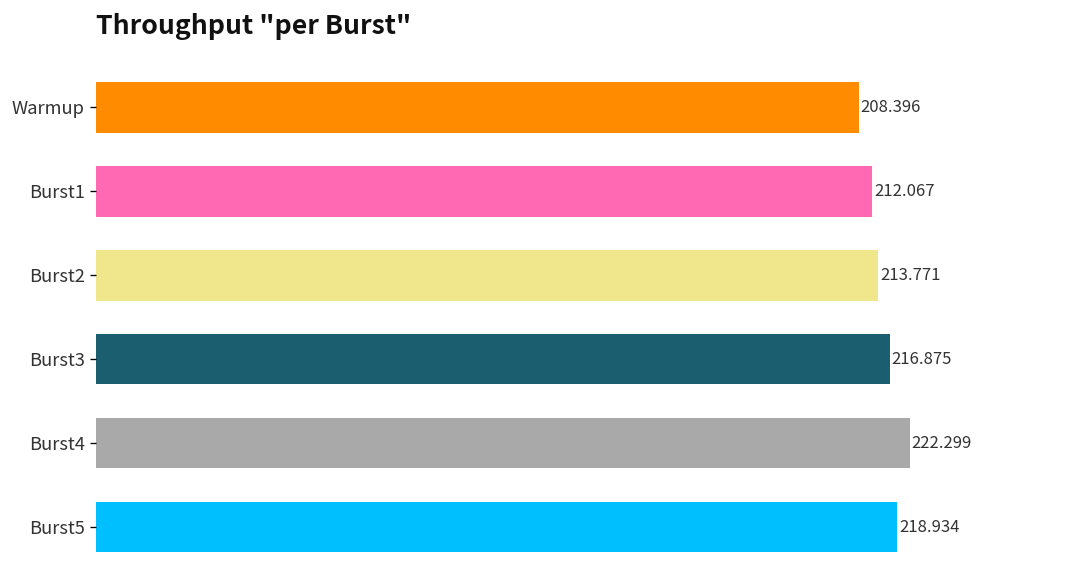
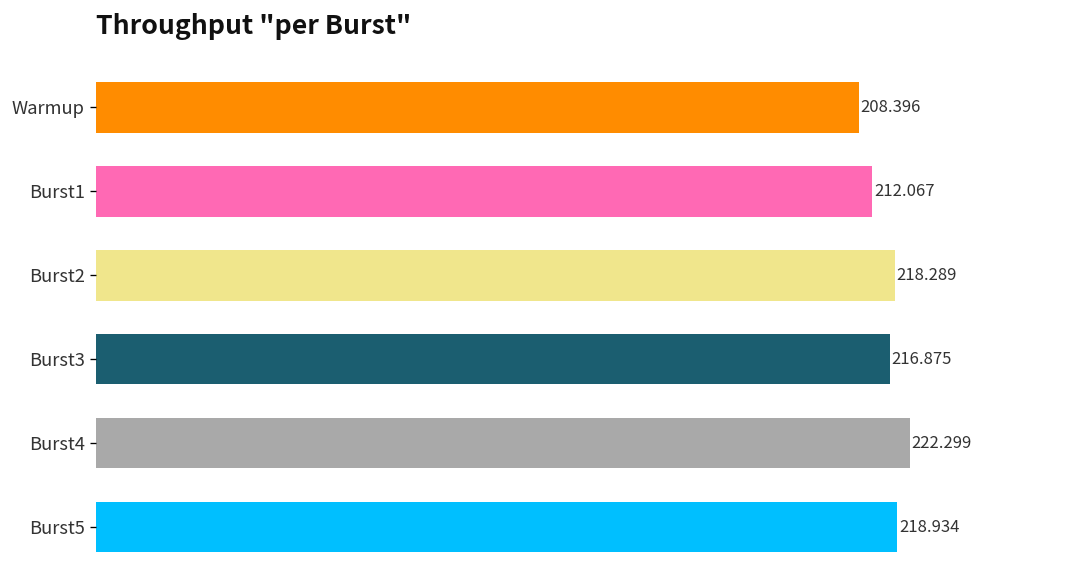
Burst2: 213.771 -> 218.289
